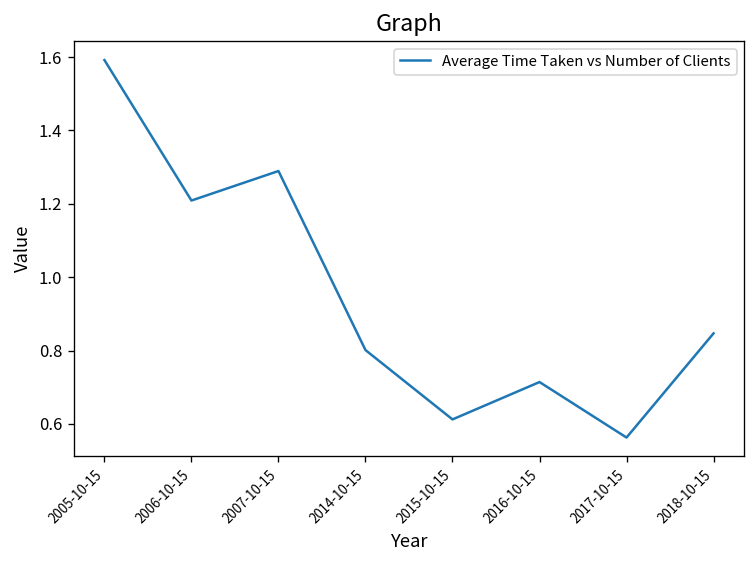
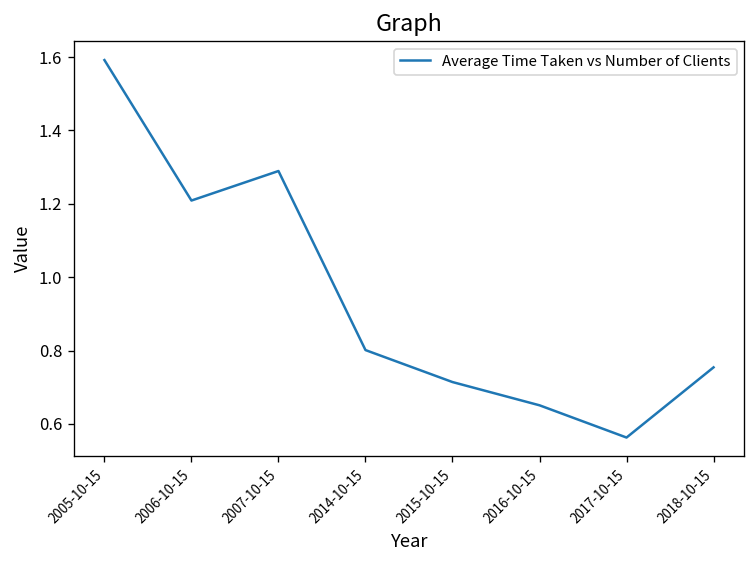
2015-10-15: 0.61 -> 0.71
2016-10-15: 0.71 -> 0.65
2018-10-15: 0.85 -> 0.75
